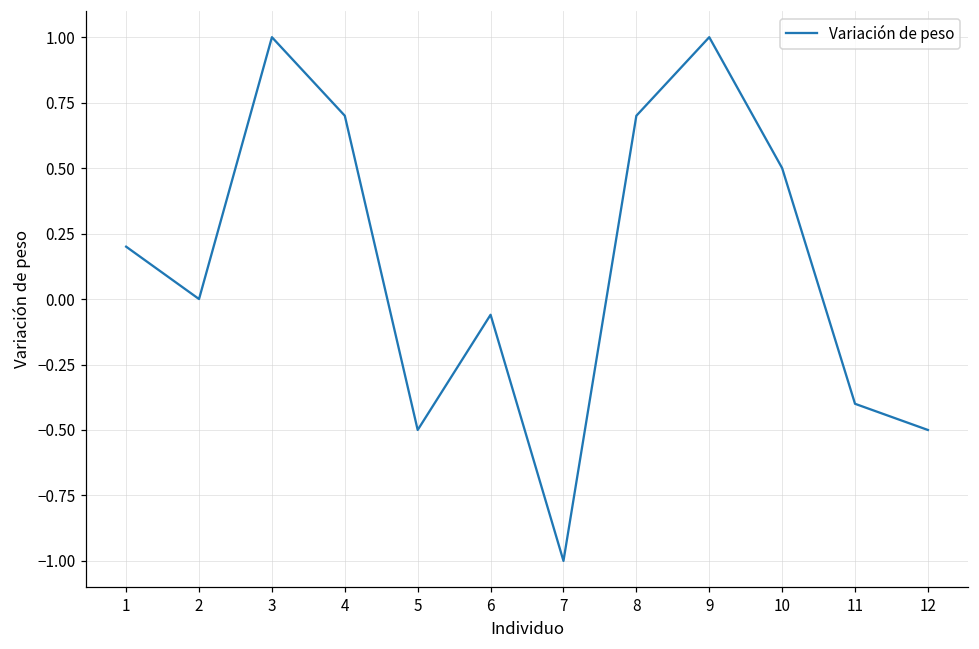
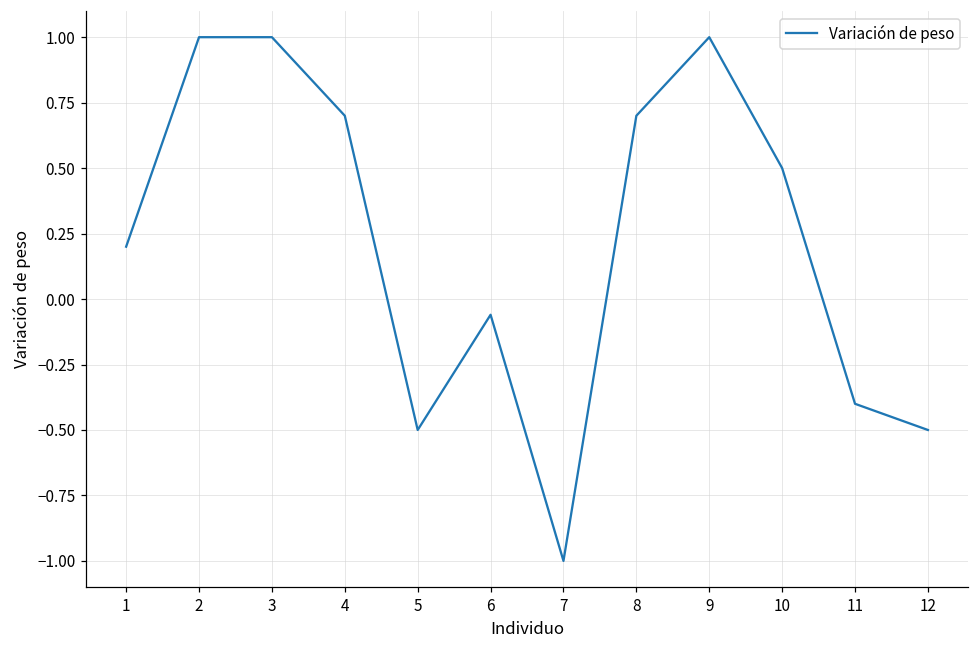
2: 0 -> 1
